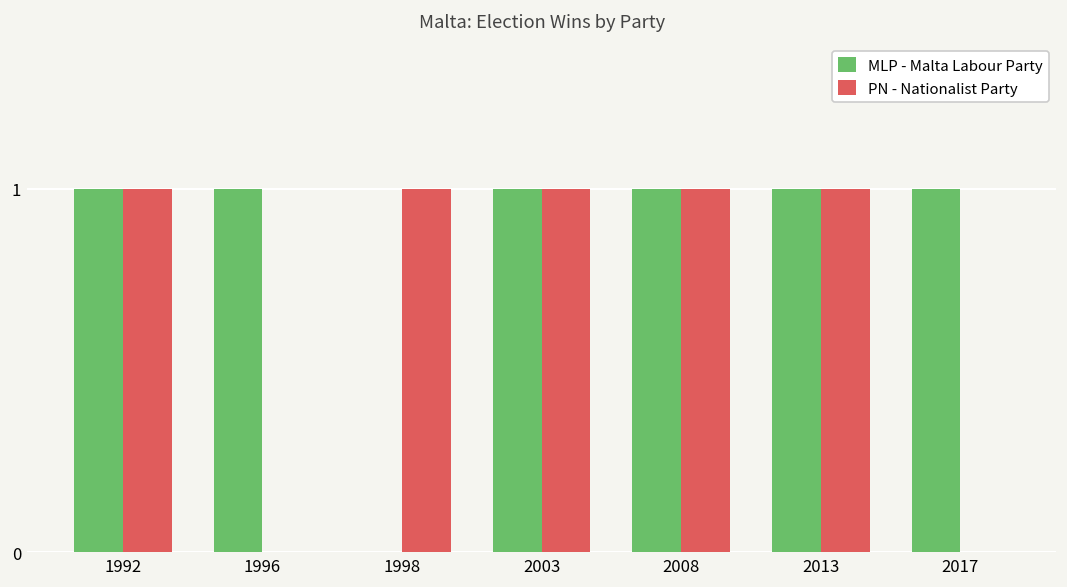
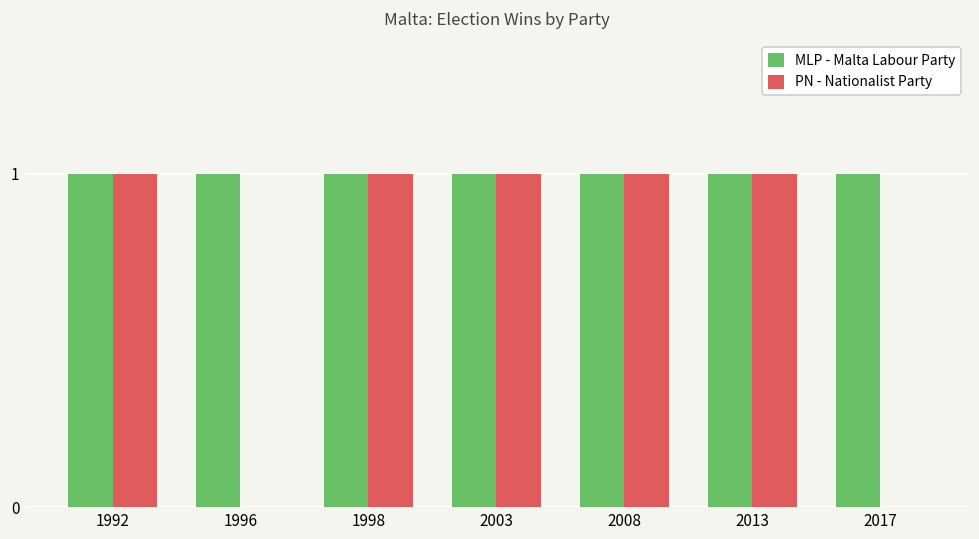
MLP - Malta Labour Party, 1998: 0 -> 1
